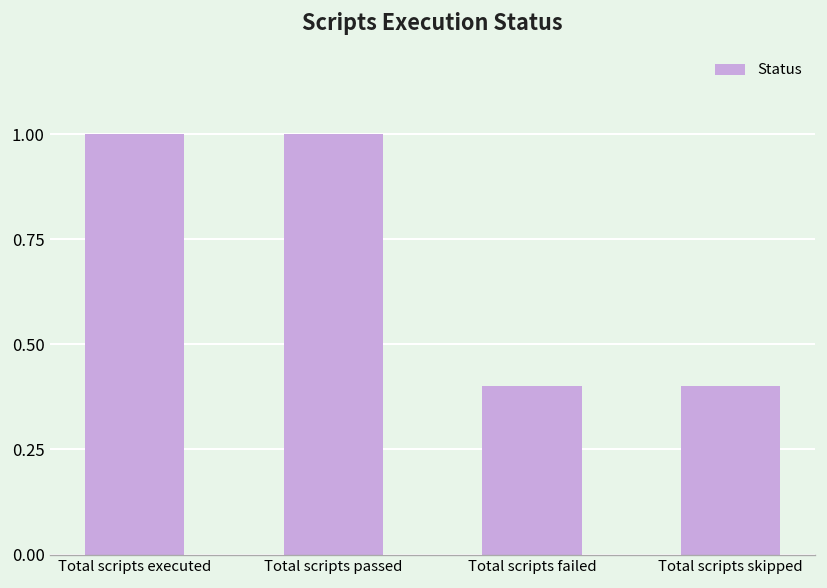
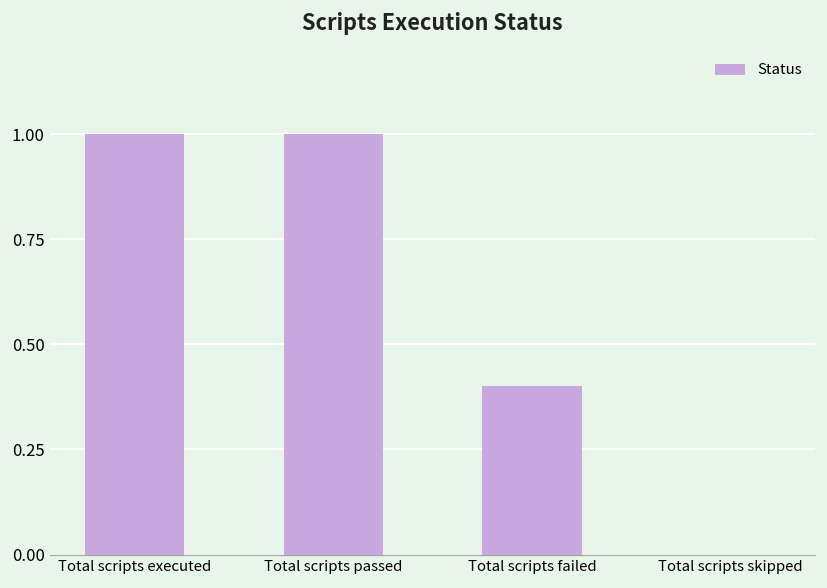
Total scripts skipped: 0.4 -> 0.0
